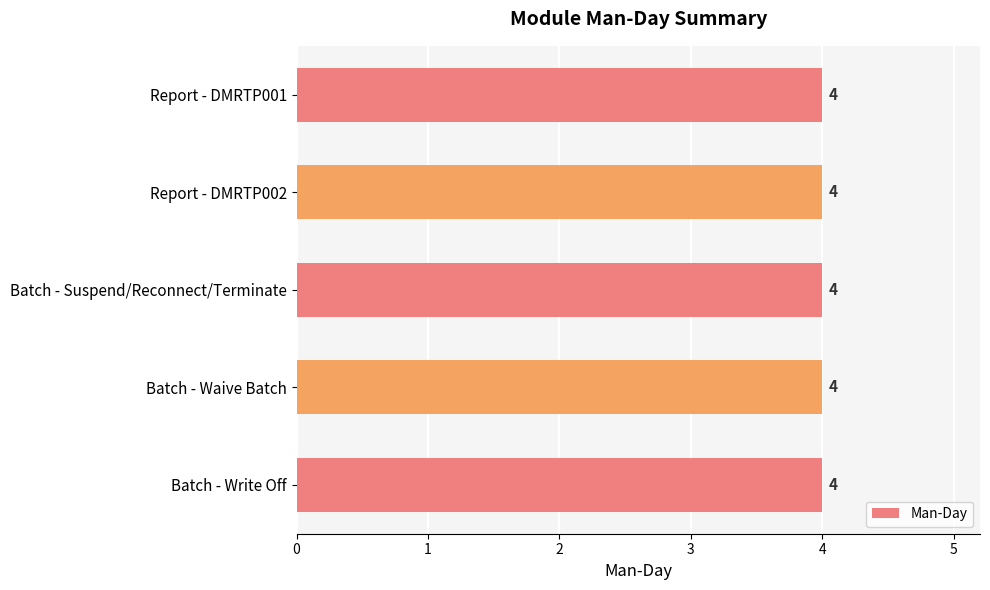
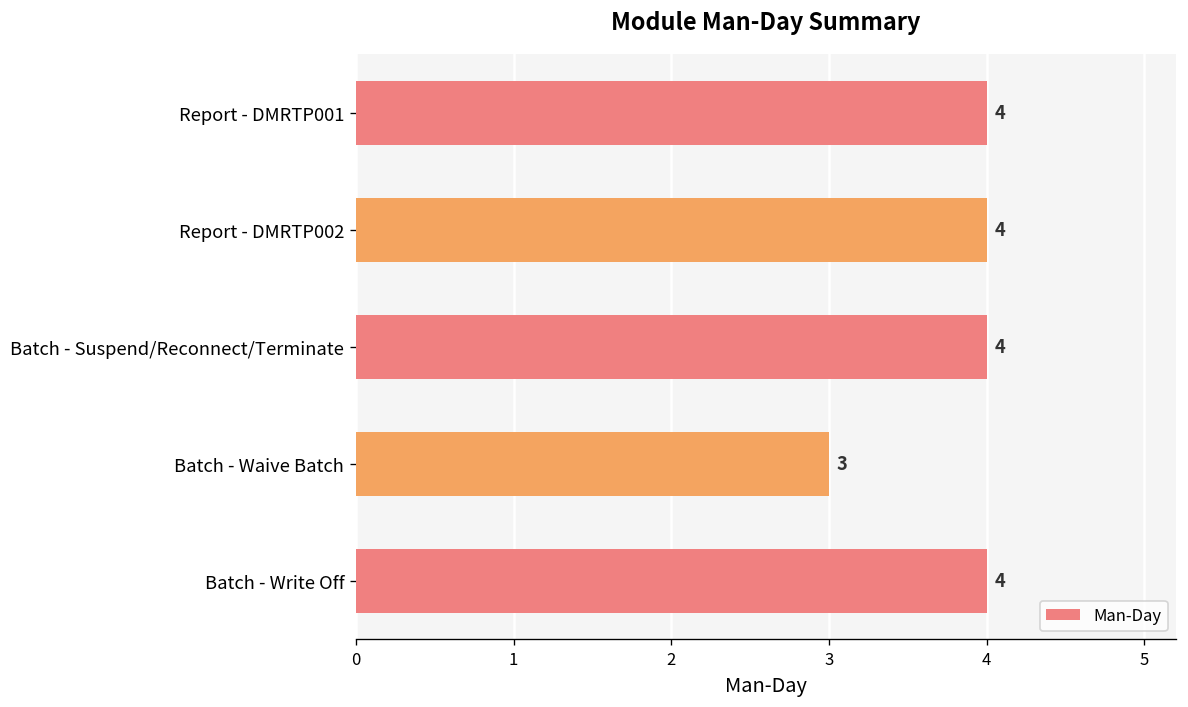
Batch - Waive Batch: 4 -> 3
